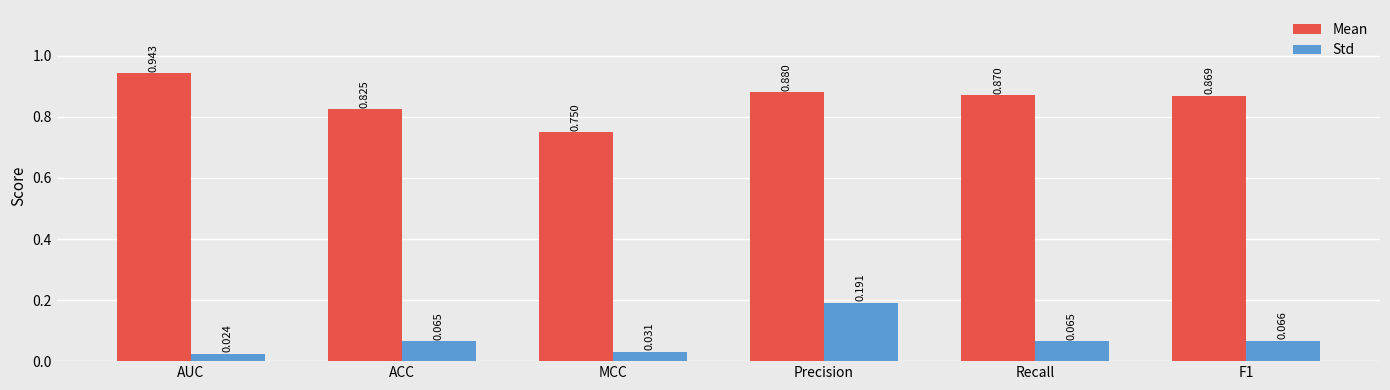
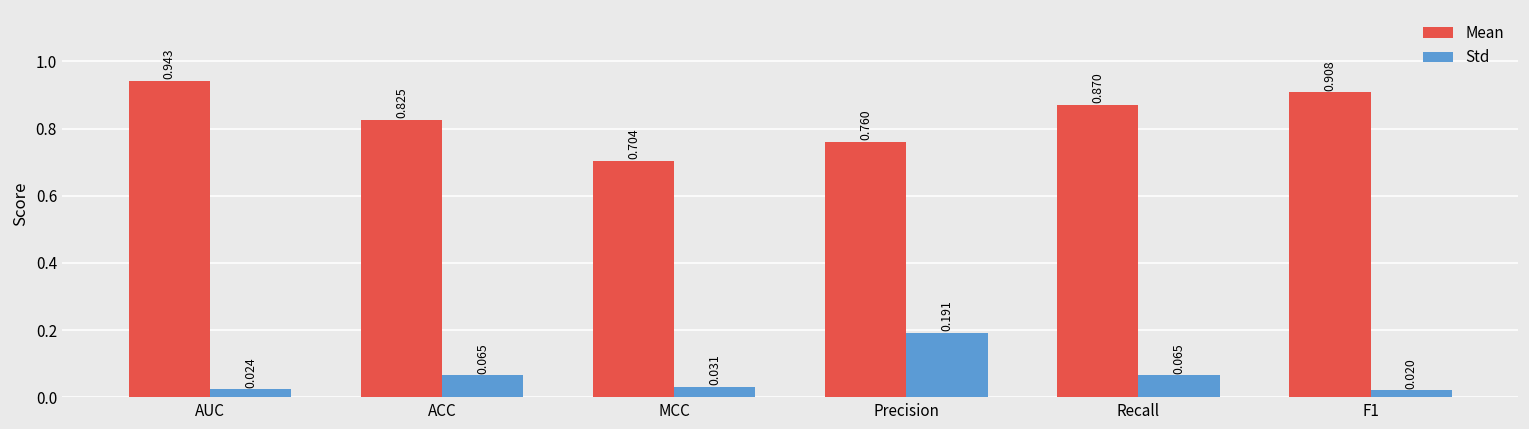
Mean, MCC: 0.750 -> 0.704
Mean, Precision: 0.880 -> 0.760
Mean, F1: 0.869 -> 0.908
Std, F1: 0.066 -> 0.020
